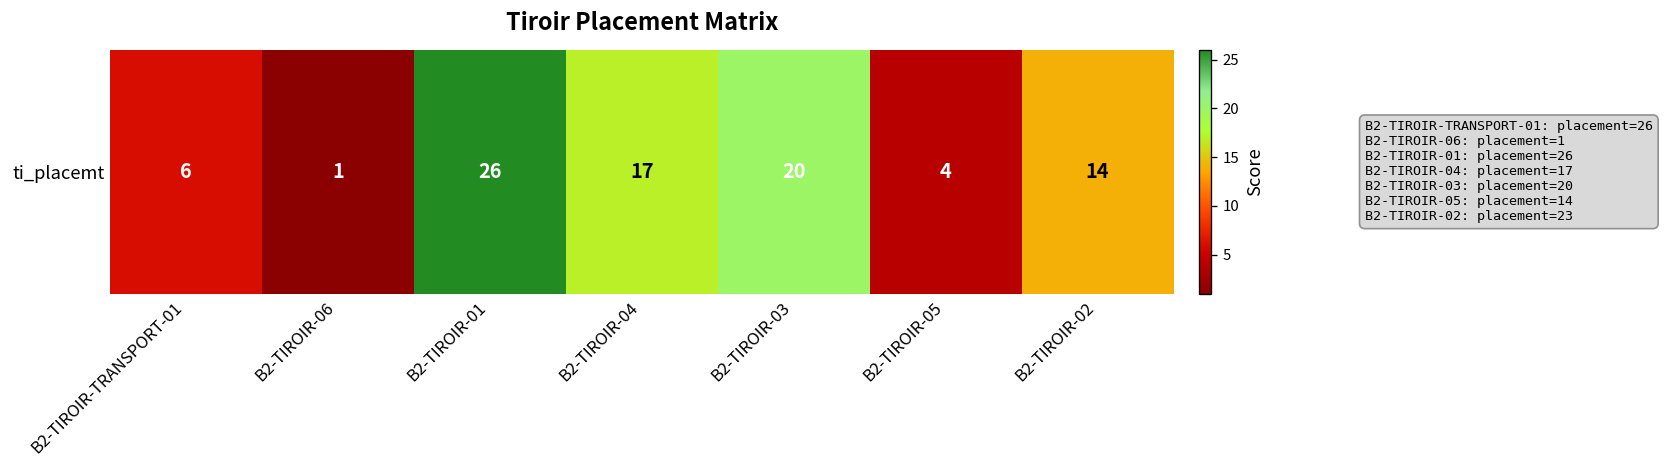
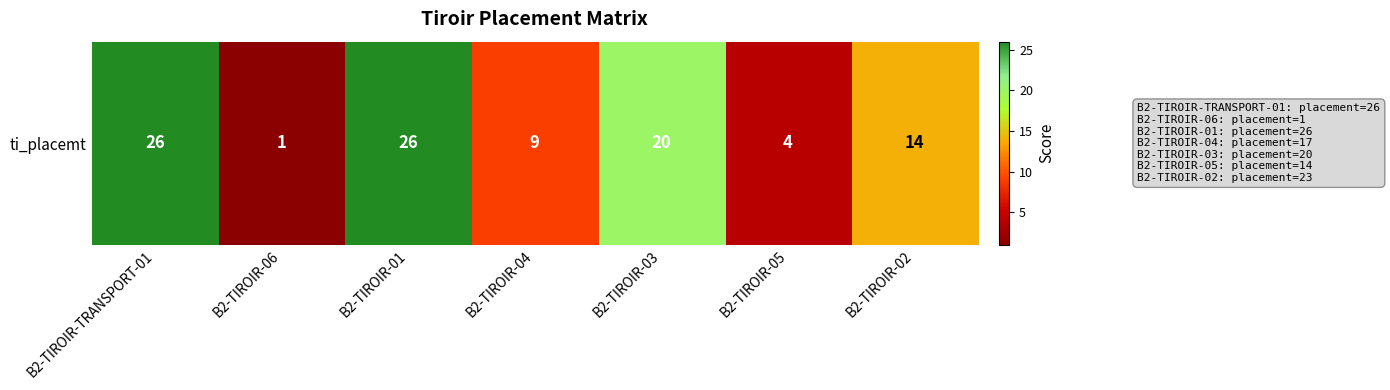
ti_placemt, B2-TIROIR-TRANSPORT-01: 6 -> 26
ti_placemt, B2-TIROIR-04: 17 -> 9
